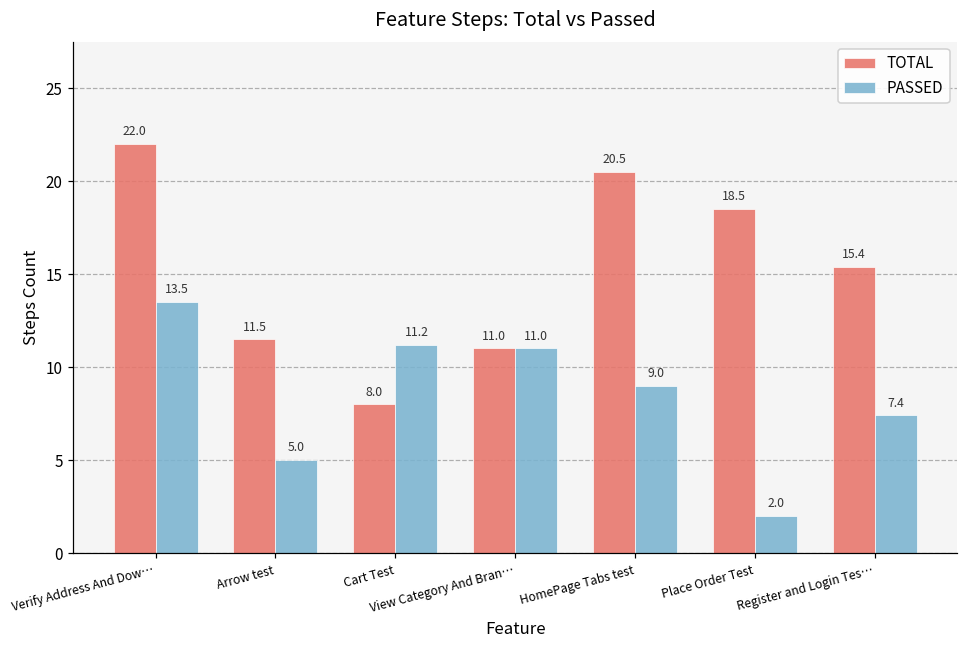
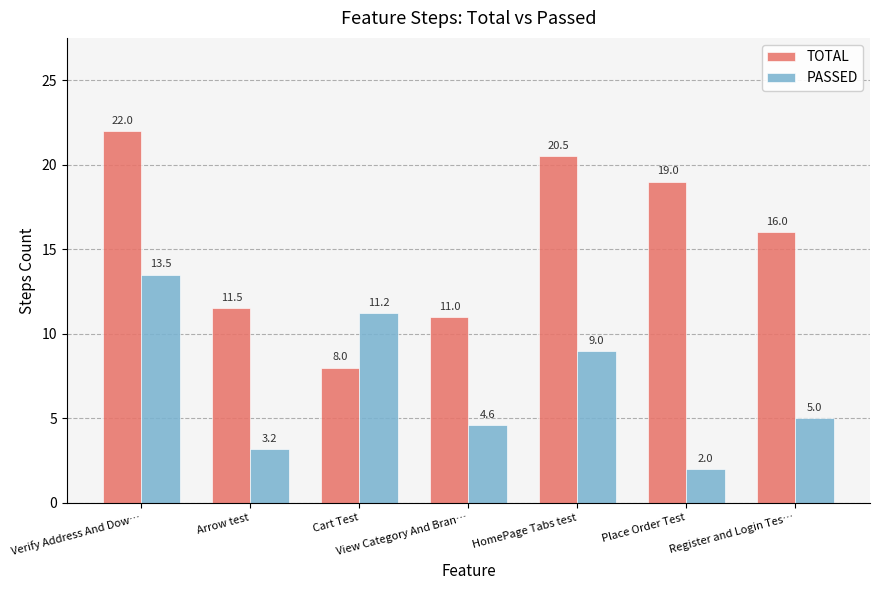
PASSED, Arrow test: 5.0 -> 3.2
PASSED, View Category And Bran…: 11.0 -> 4.6
TOTAL, Place Order Test: 18.5 -> 19.0
TOTAL, Register and Login Tes…: 15.4 -> 16.0
PASSED, Register and Login Tes…: 7.4 -> 5.0
